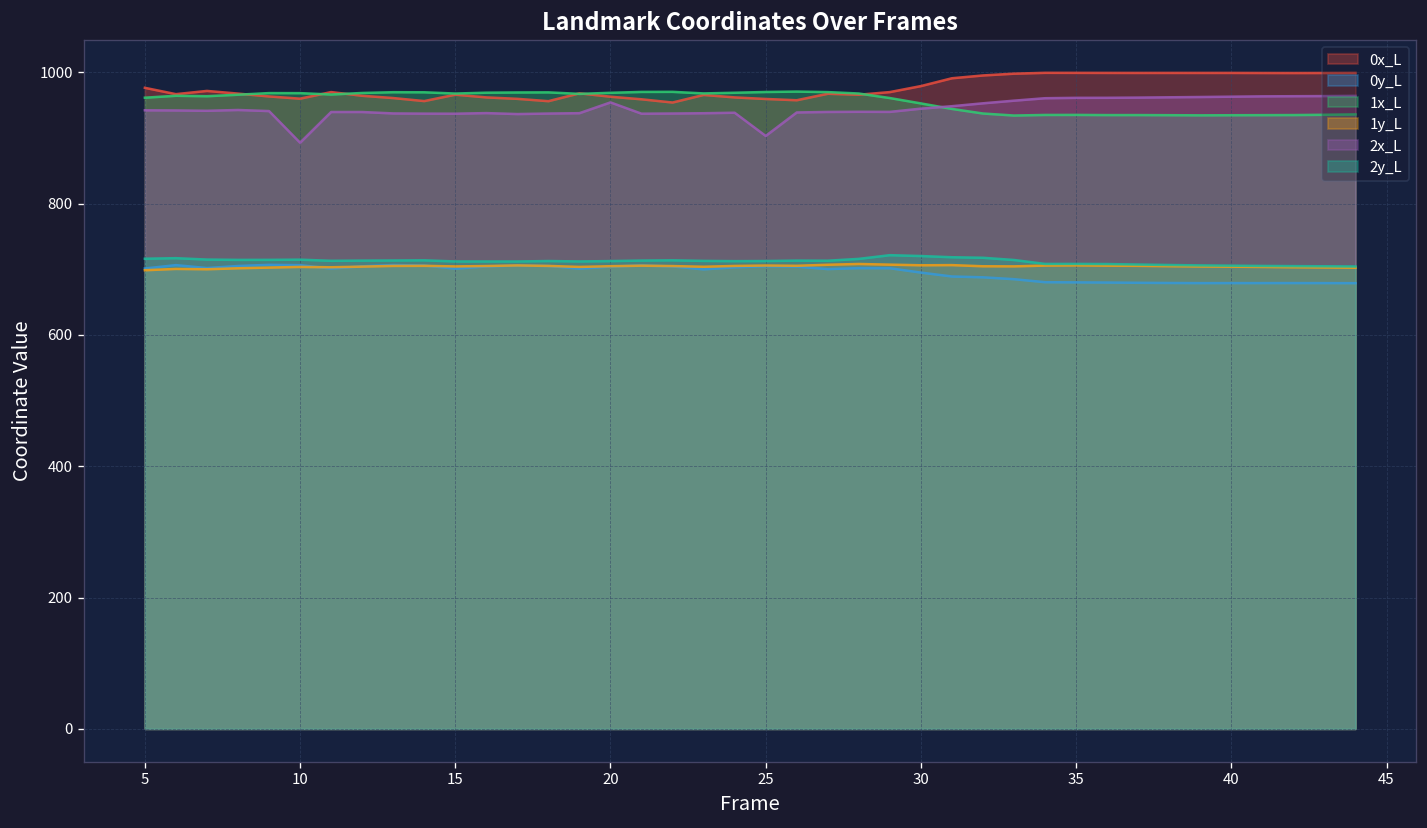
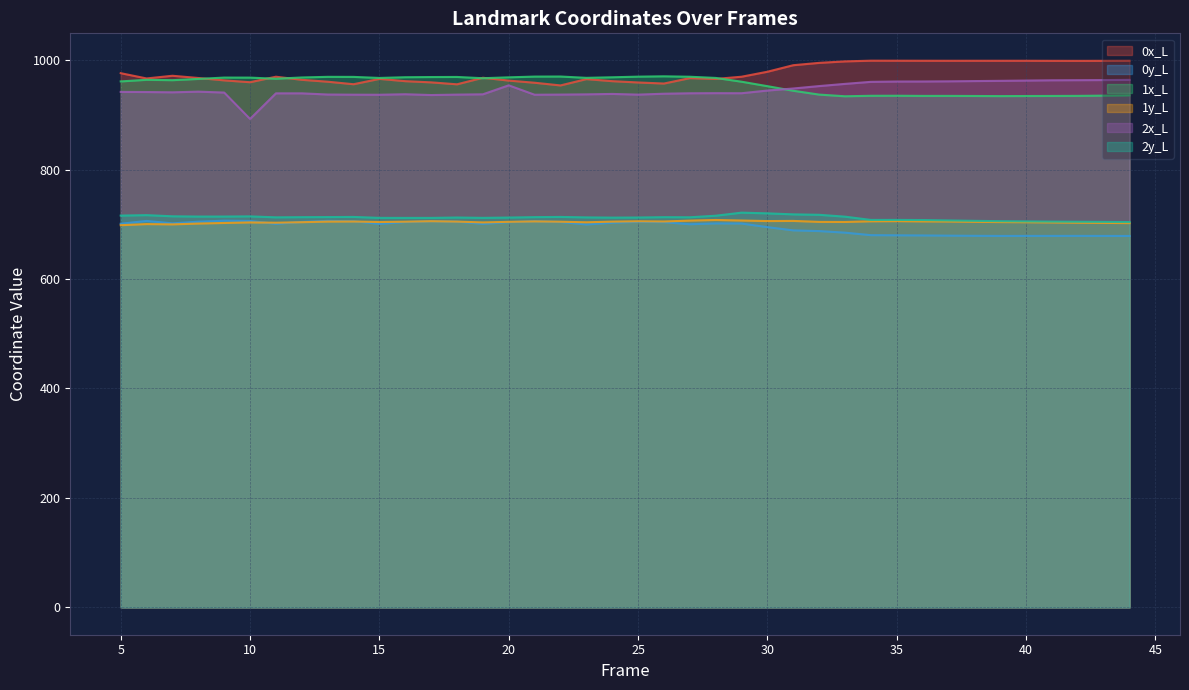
2x_L, 25: 900 -> 940
